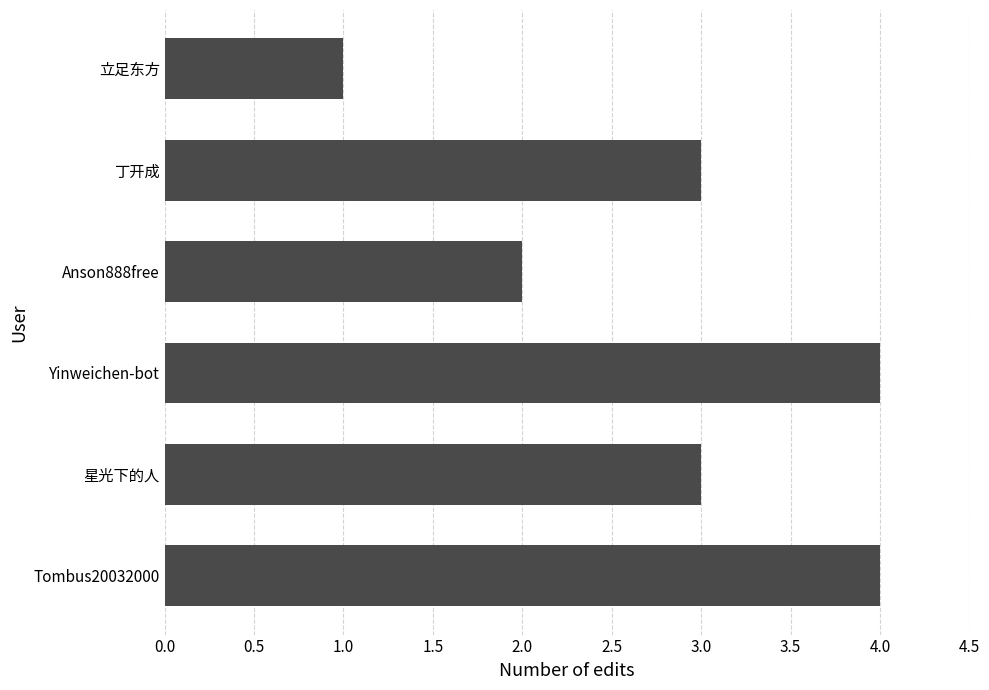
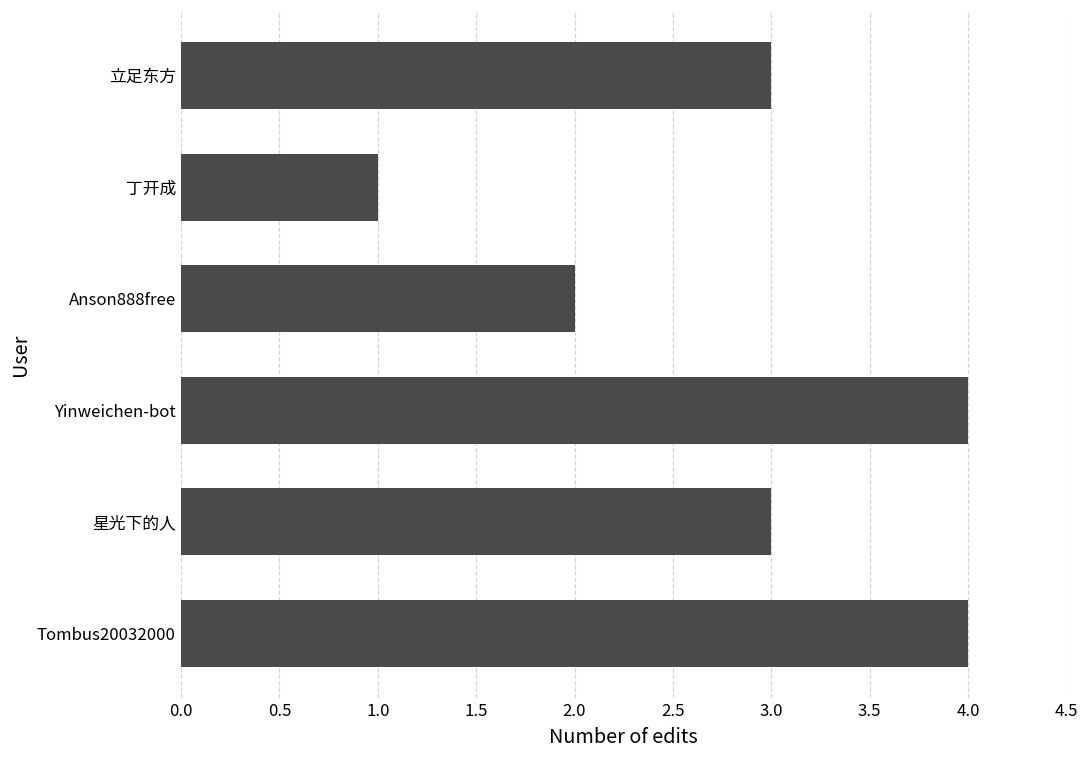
立足东方: 1 -> 3
丁开成: 3 -> 1
